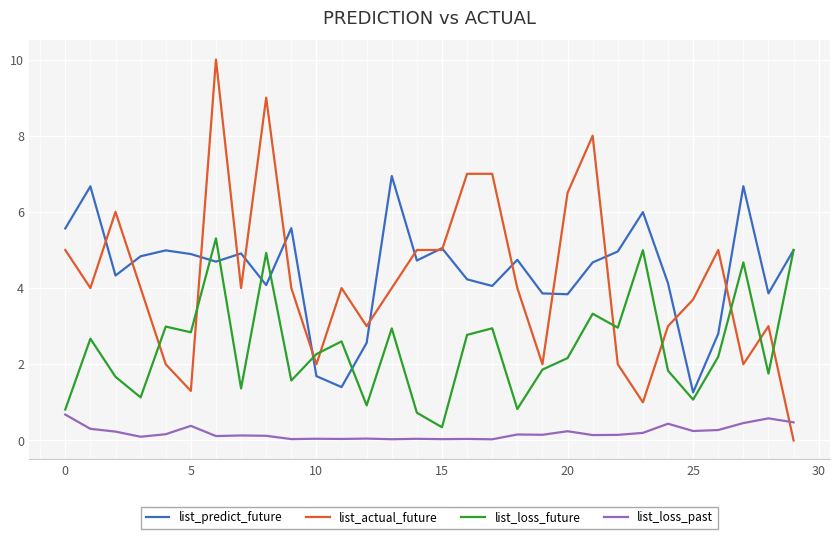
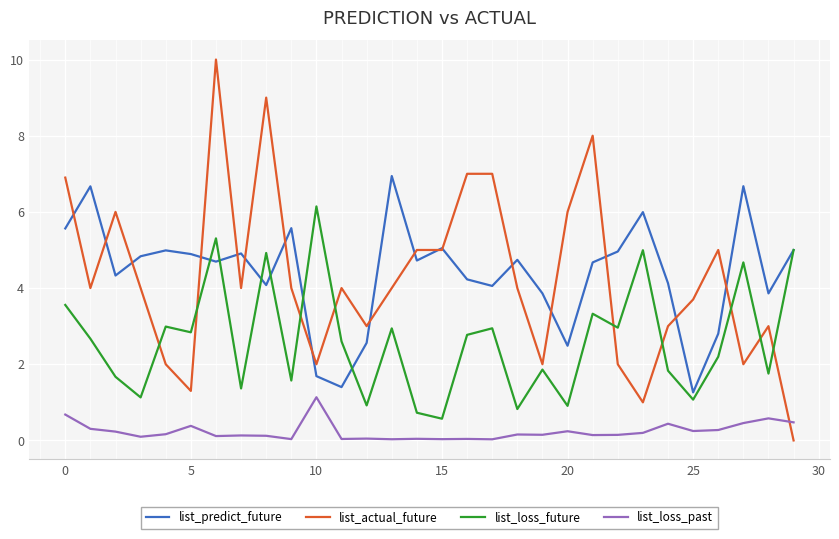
list_actual_future, 0: 5.0 -> 6.9
list_loss_future, 0: 0.8 -> 3.6
list_loss_future, 10: 2.3 -> 6.1
list_loss_past, 10: 0.0 -> 1.1
list_loss_future, 15: 0.3 -> 0.6
list_predict_future, 20: 3.8 -> 2.5
list_actual_future, 20: 6.5 -> 6.0
list_loss_future, 20: 2.2 -> 0.9
